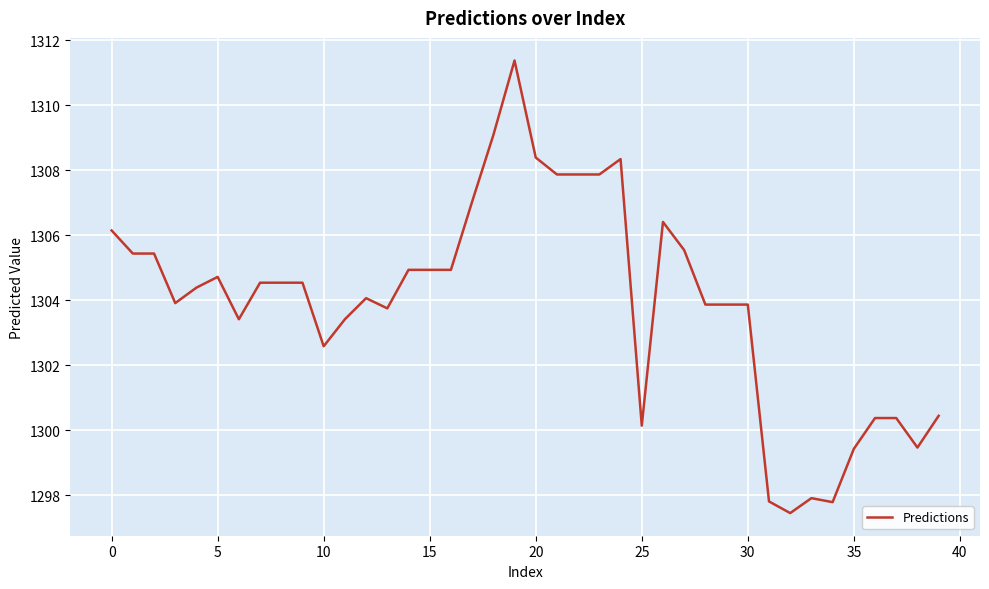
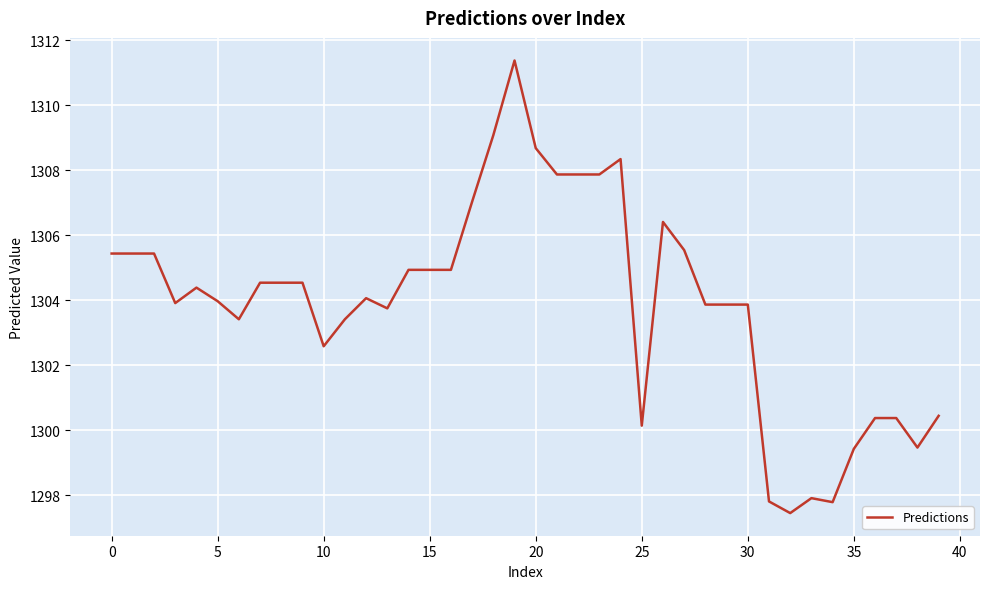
0: 1306.1 -> 1305.4
5: 1304.7 -> 1304.0
20: 1308.4 -> 1308.7
